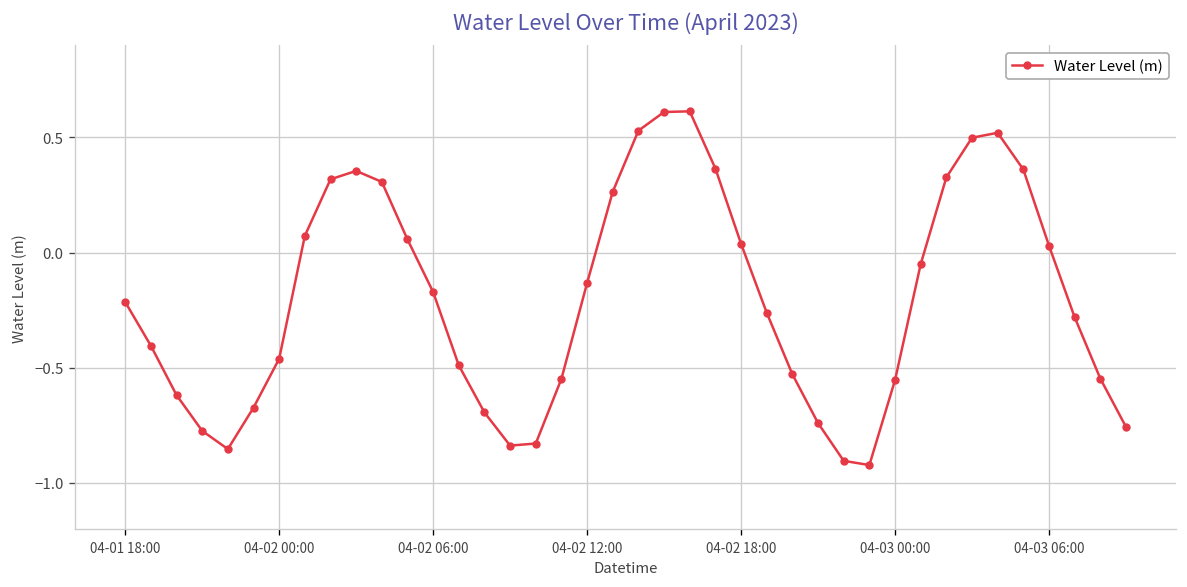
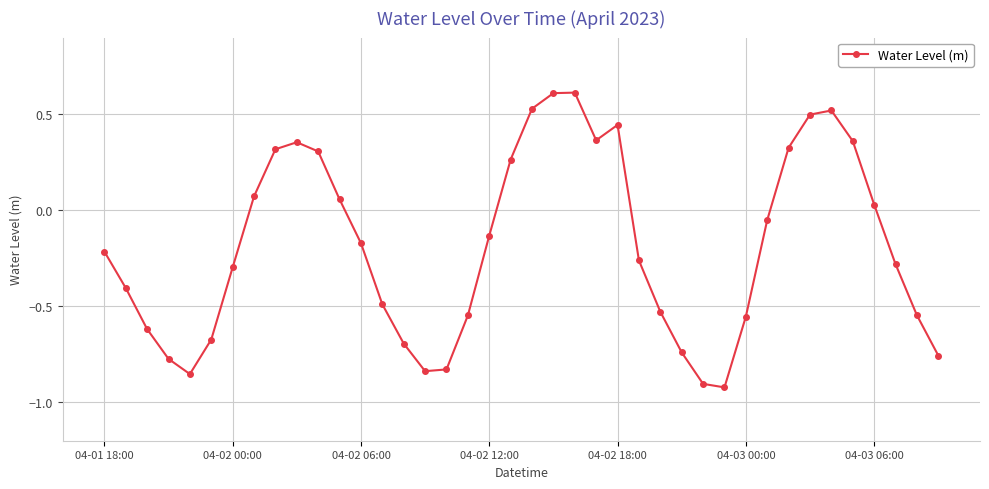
04-02 00:00: -0.46 -> -0.30
04-02 18:00: 0.04 -> 0.45
